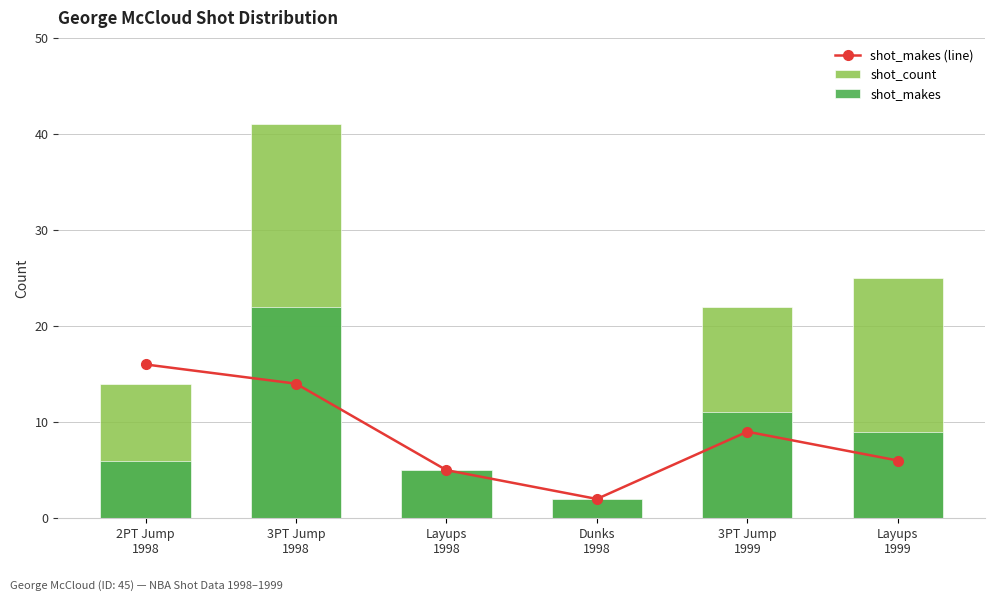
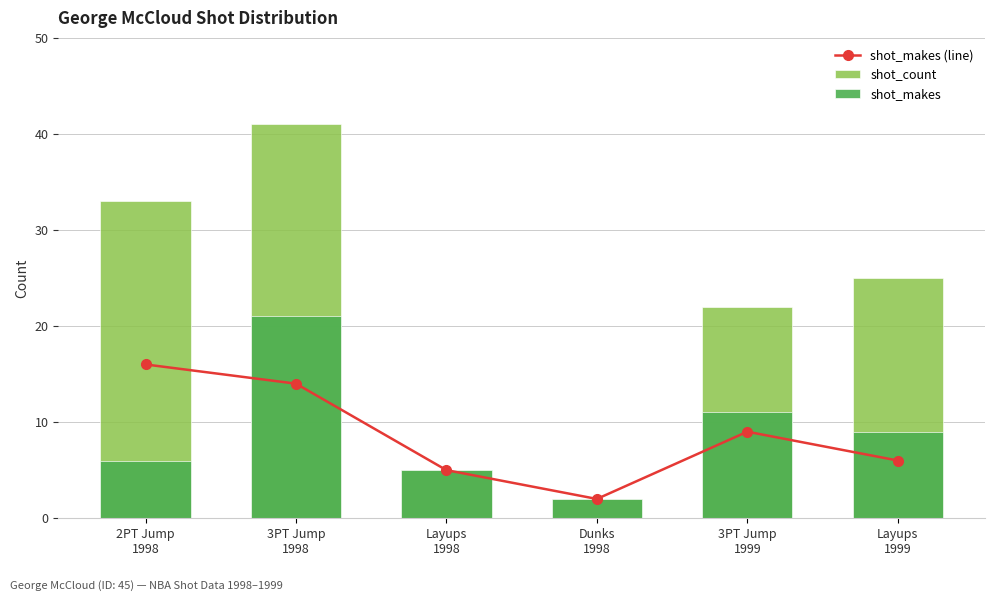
shot_count, 2PT Jump 1998: 14 -> 33
shot_makes, 3PT Jump 1998: 22 -> 21
